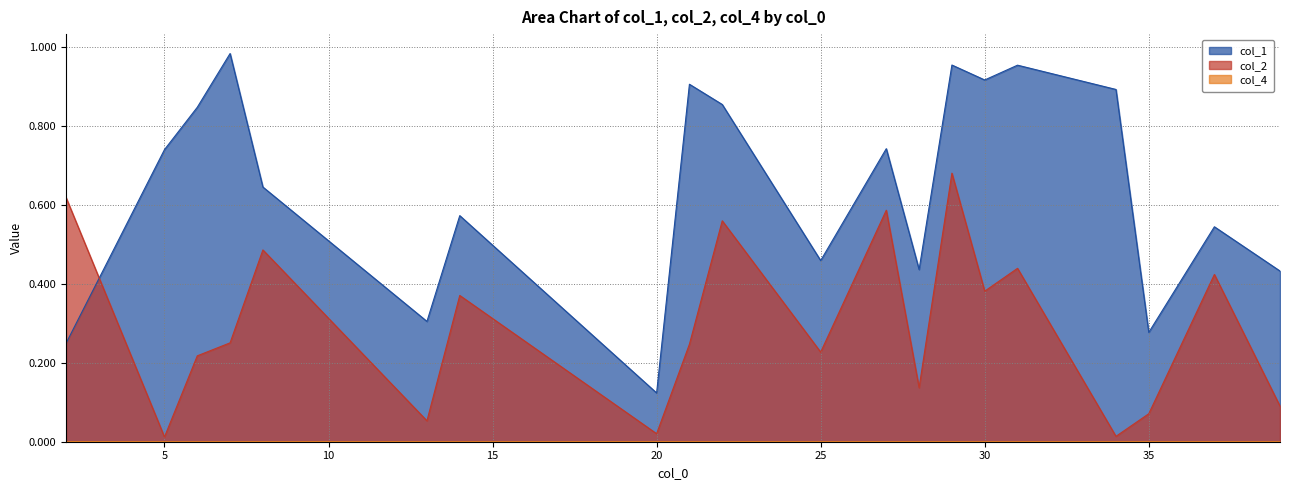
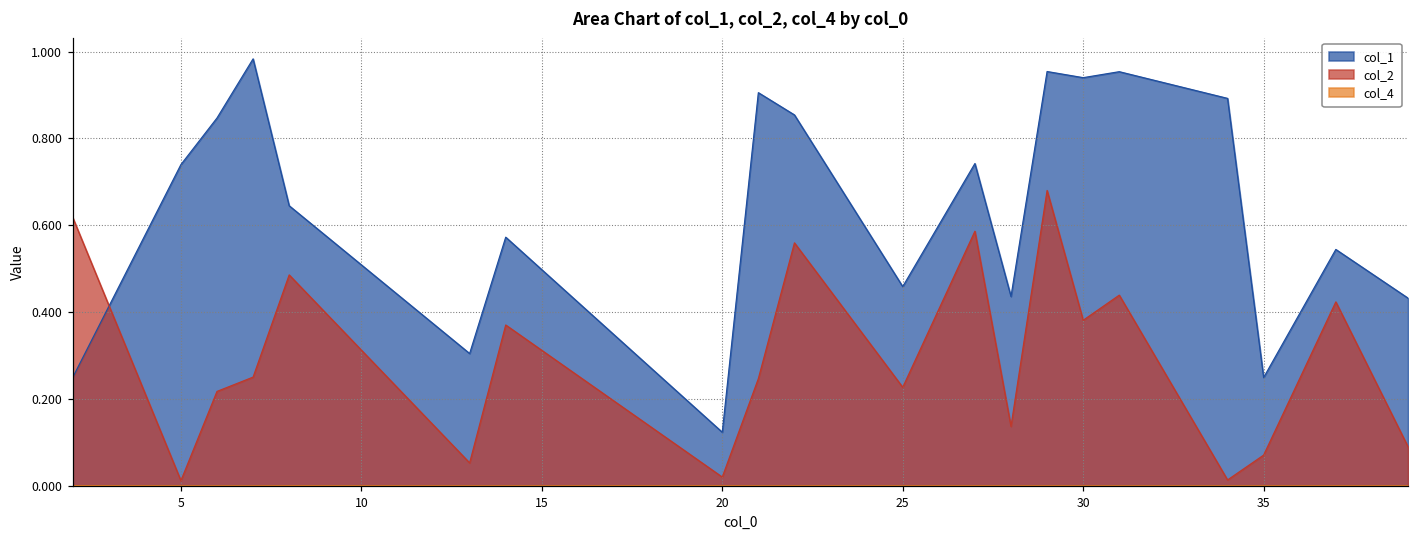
col_1, 30: 0.92 -> 0.94
col_1, 35: 0.28 -> 0.25
